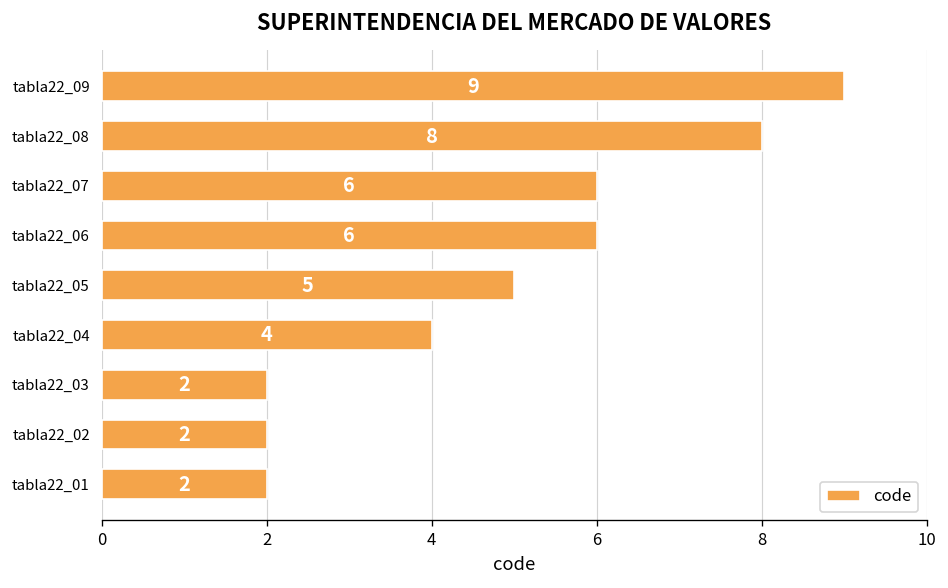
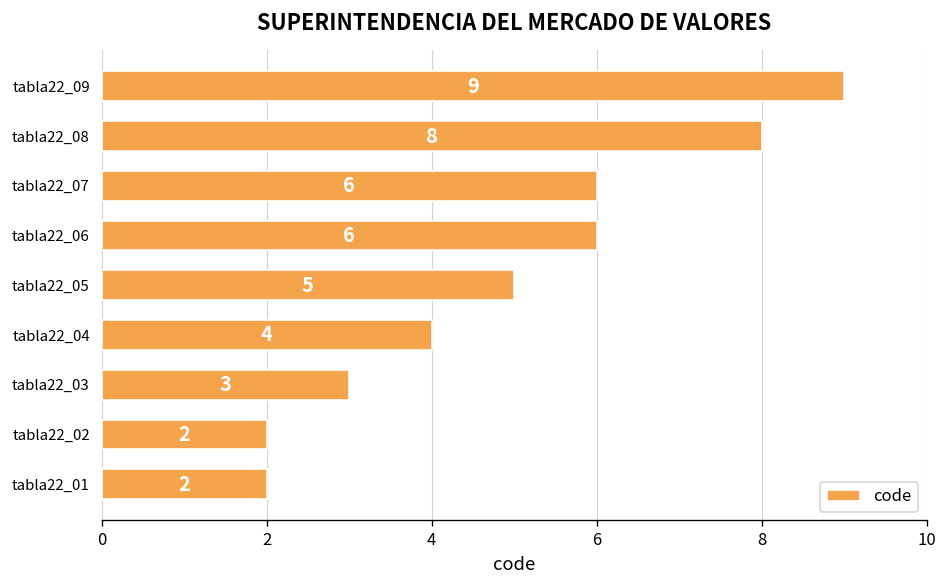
tabla22_03: 2 -> 3
